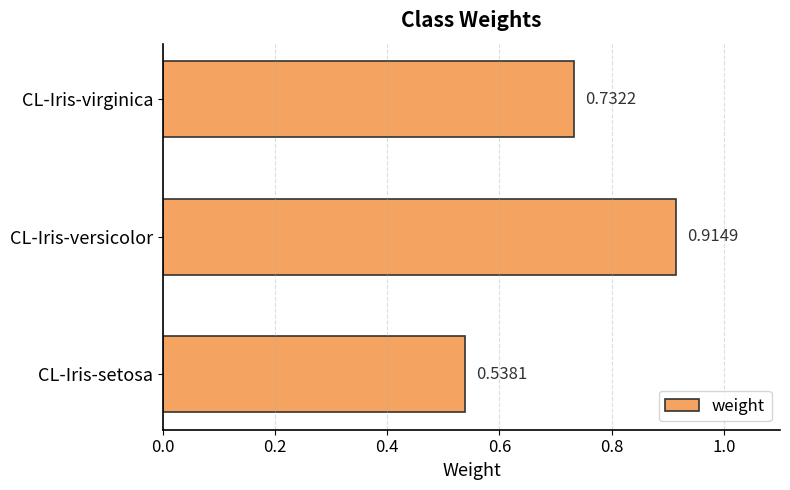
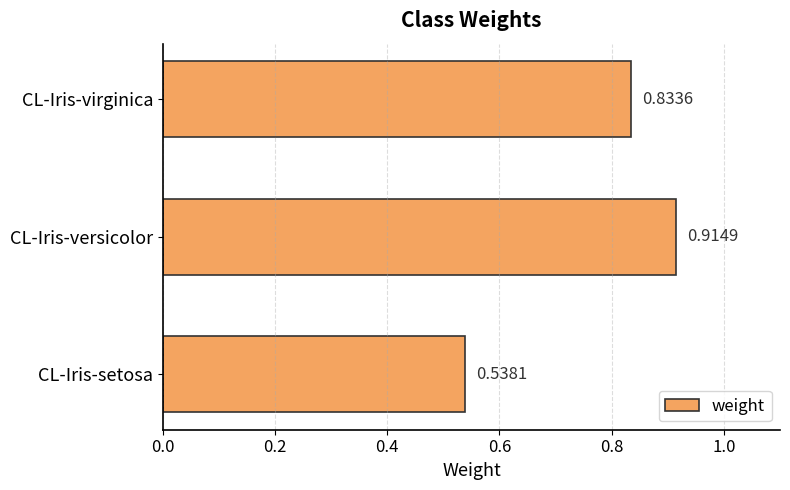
CL-Iris-virginica: 0.7322 -> 0.8336
